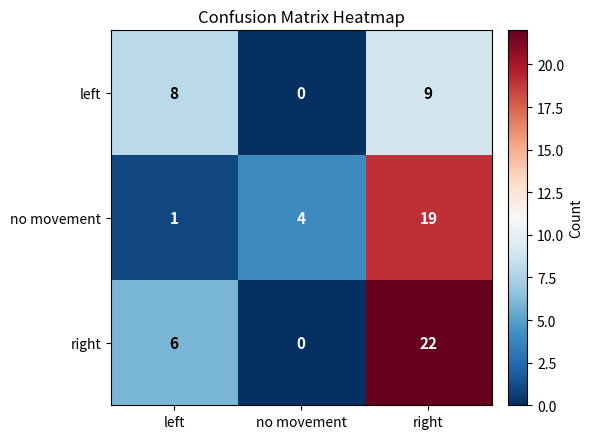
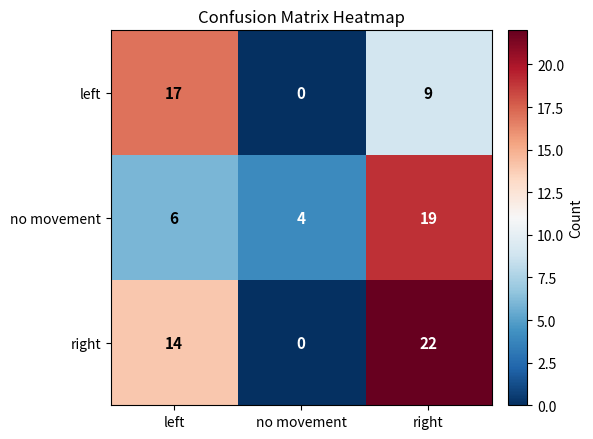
left, left: 8 -> 17
no movement, left: 1 -> 6
right, left: 6 -> 14
